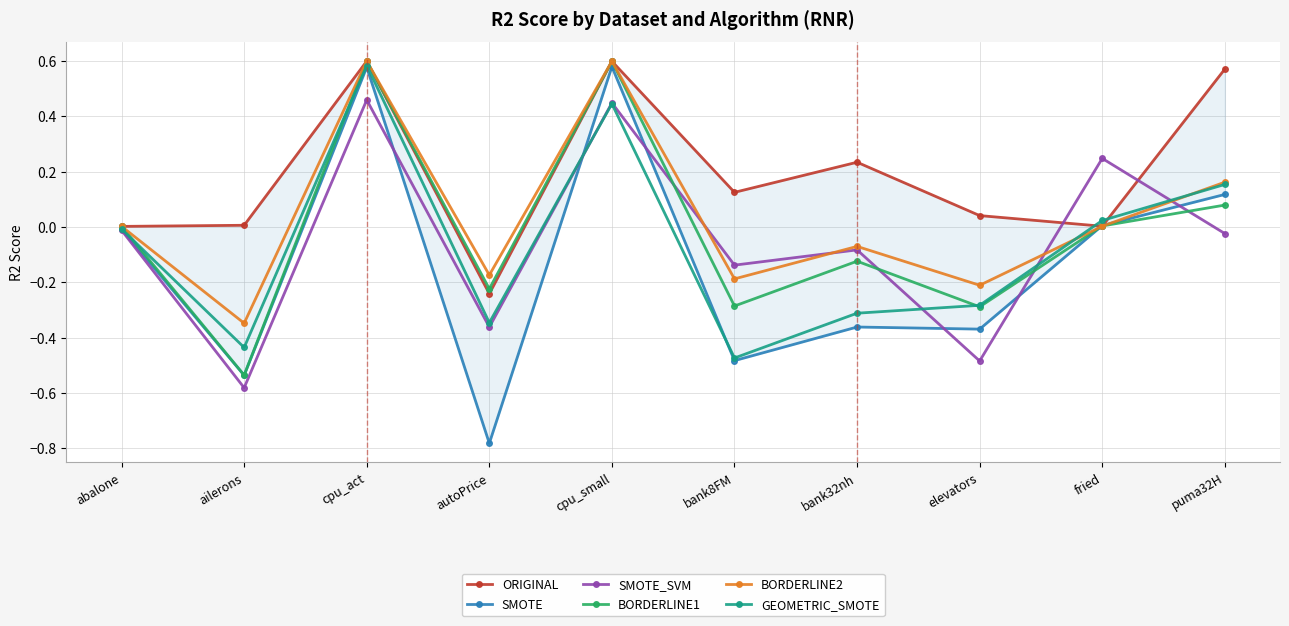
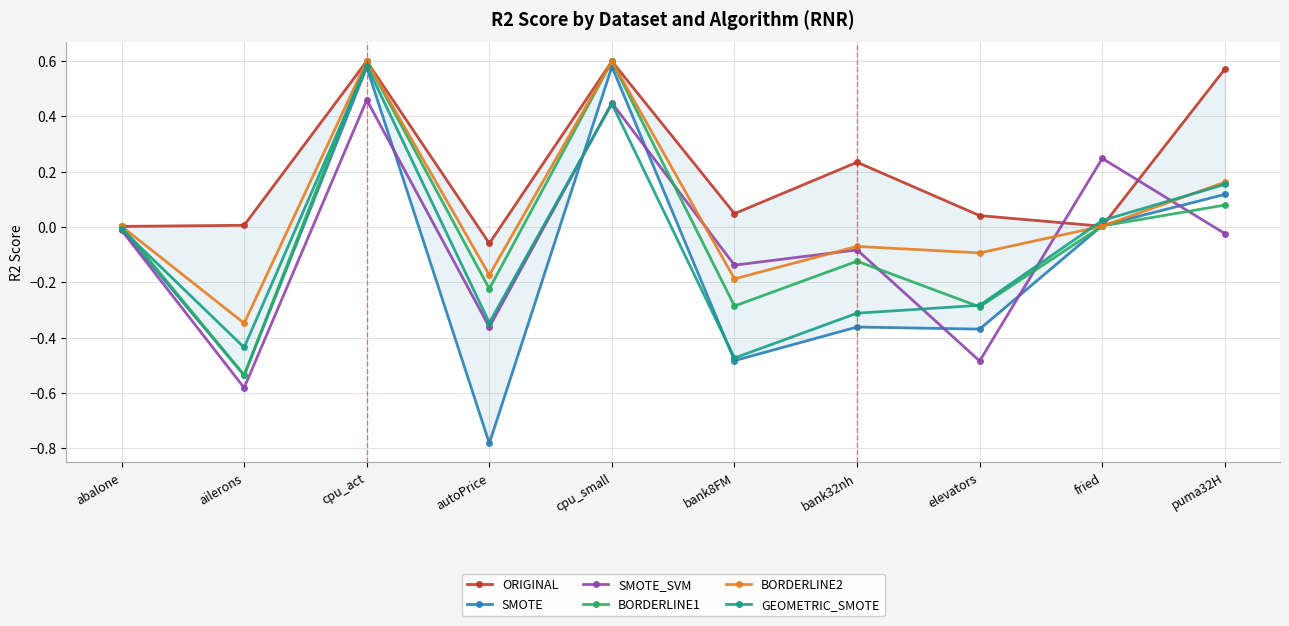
ORIGINAL, autoPrice: -0.24 -> -0.06
ORIGINAL, bank8FM: 0.13 -> 0.05
BORDERLINE2, elevators: -0.21 -> -0.09
